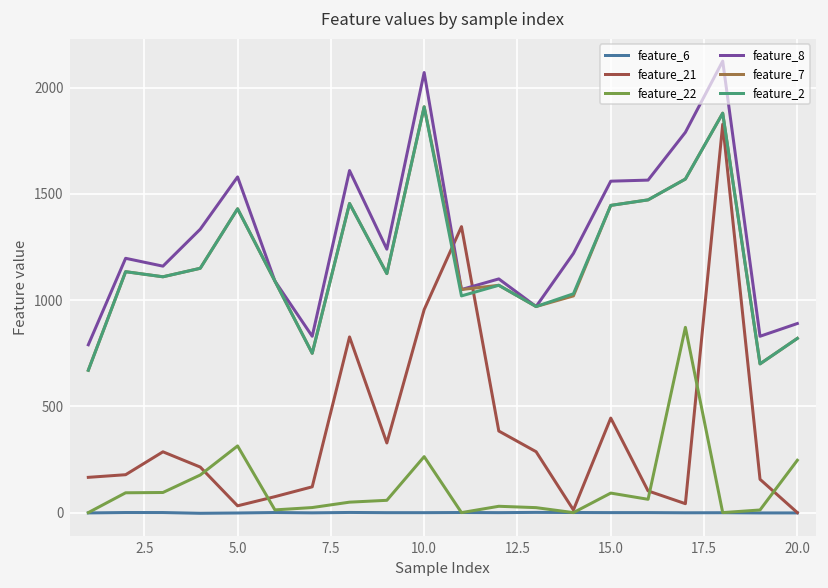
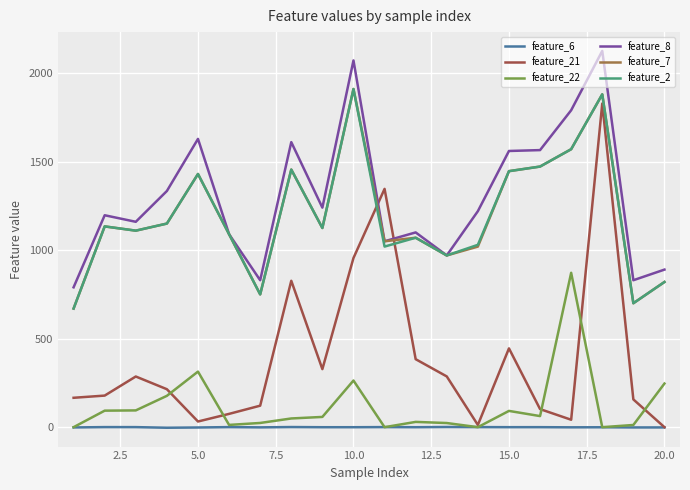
feature_8, 5.0: 1580 -> 1630
